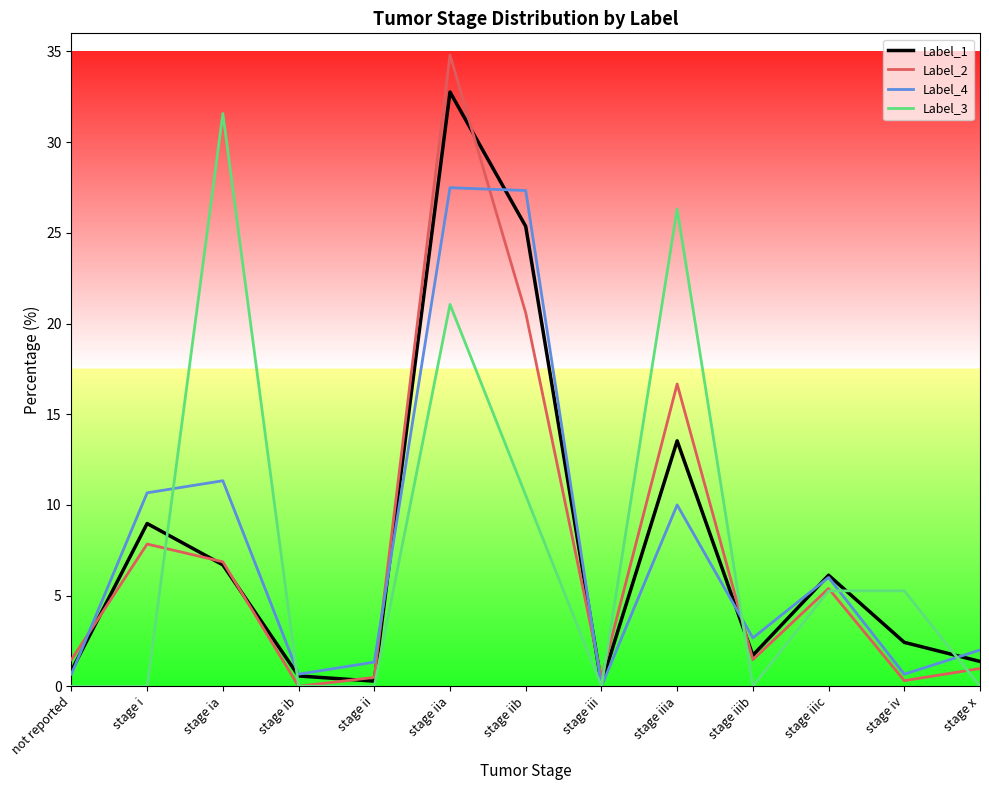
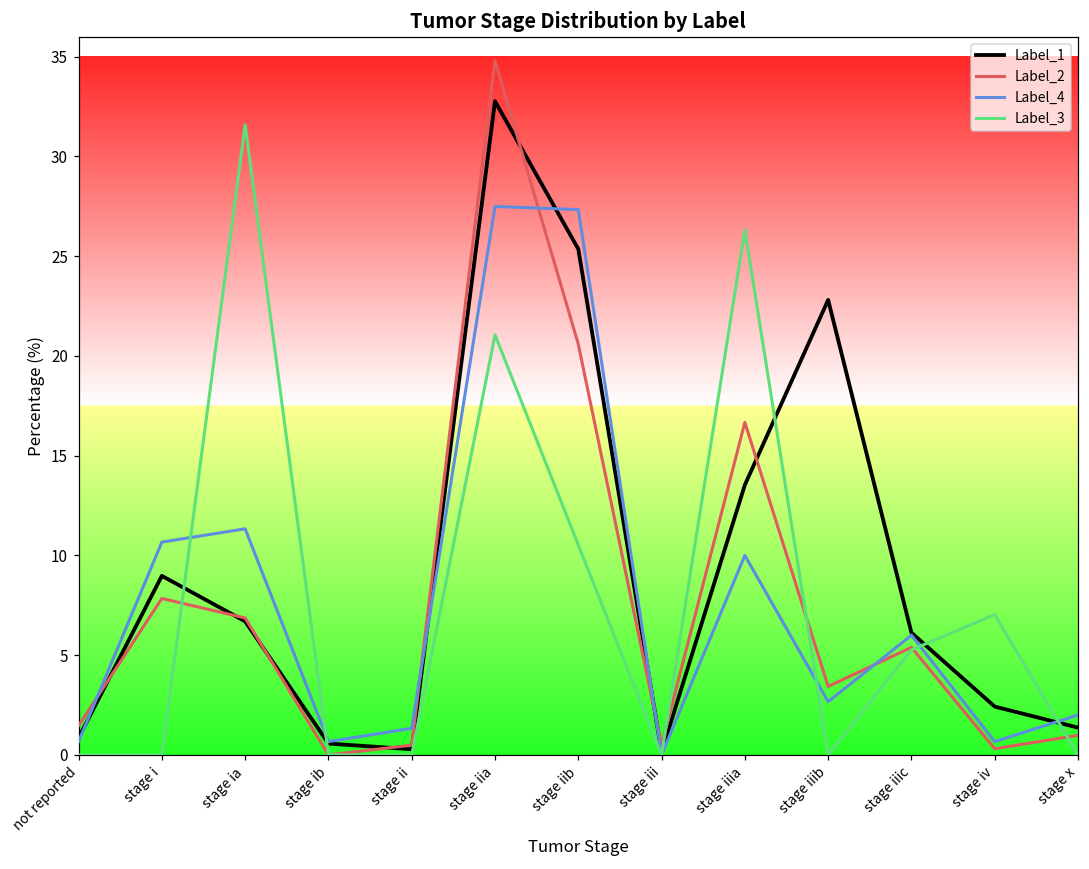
Label_1, stage iiib: 1.7 -> 22.8
Label_2, stage iiib: 1.5 -> 3.4
Label_3, stage iv: 5.3 -> 7.0
